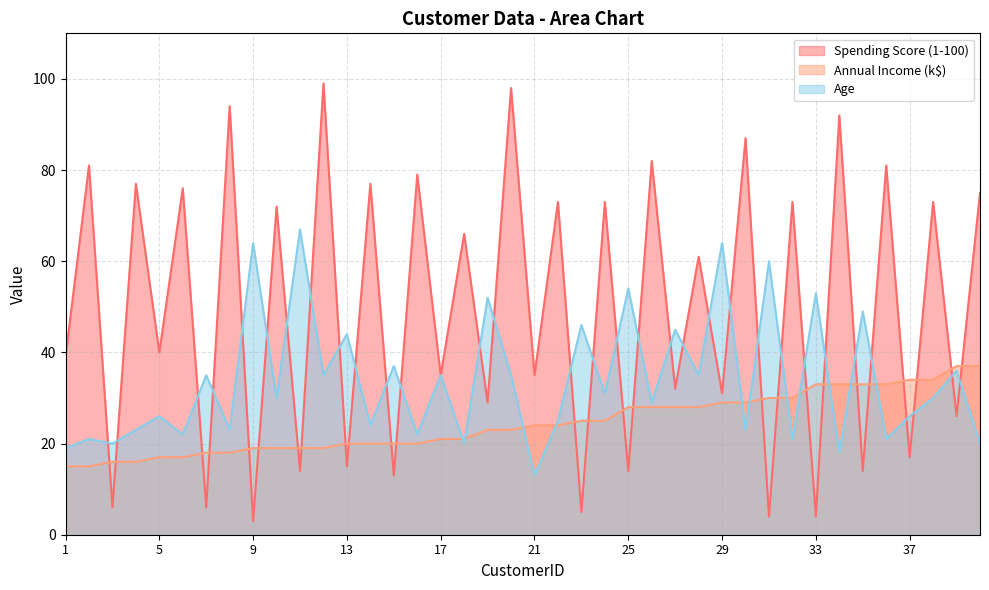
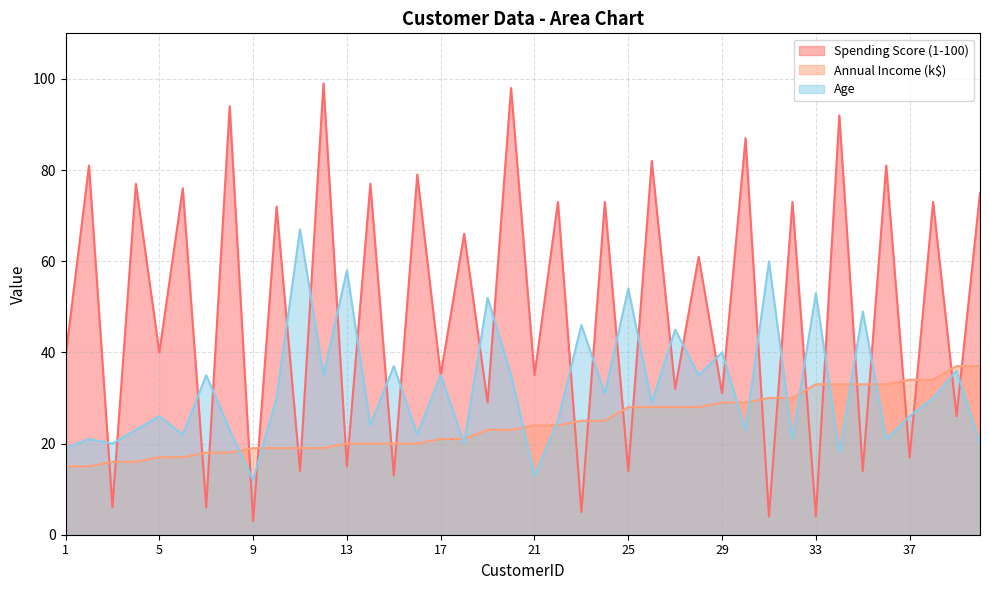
Age, 9: 64 -> 12
Age, 13: 44 -> 58
Age, 29: 64 -> 40
